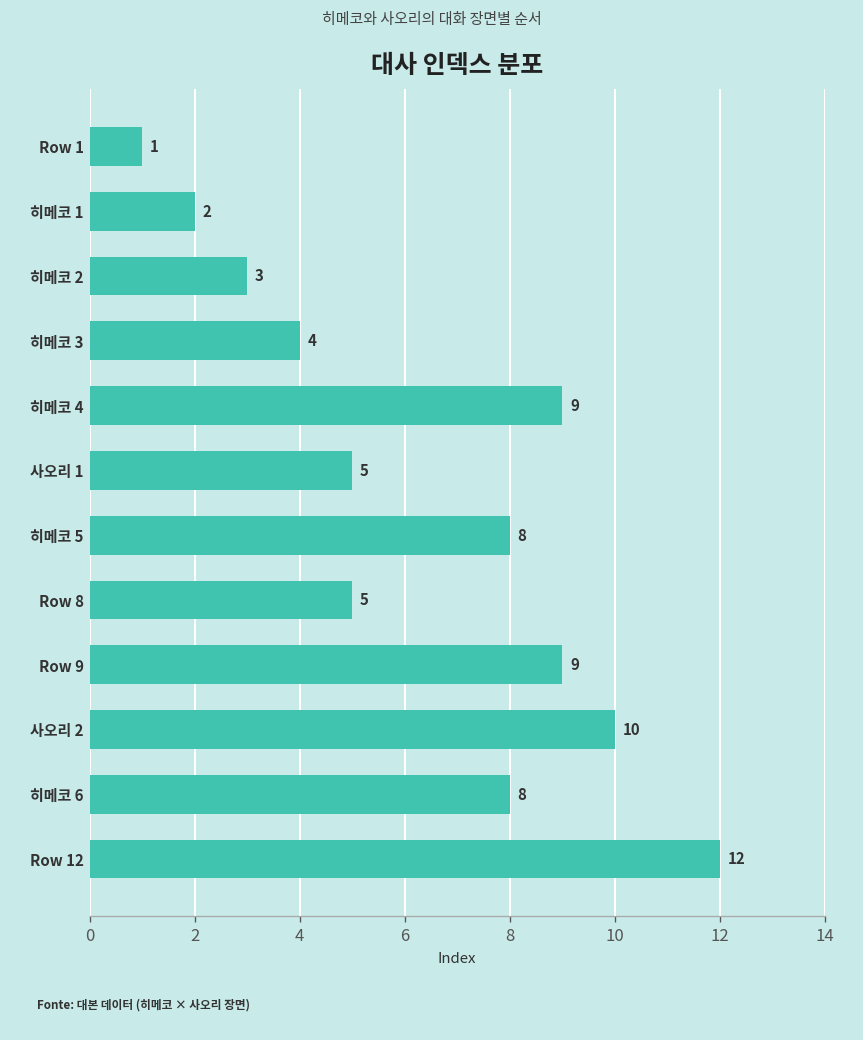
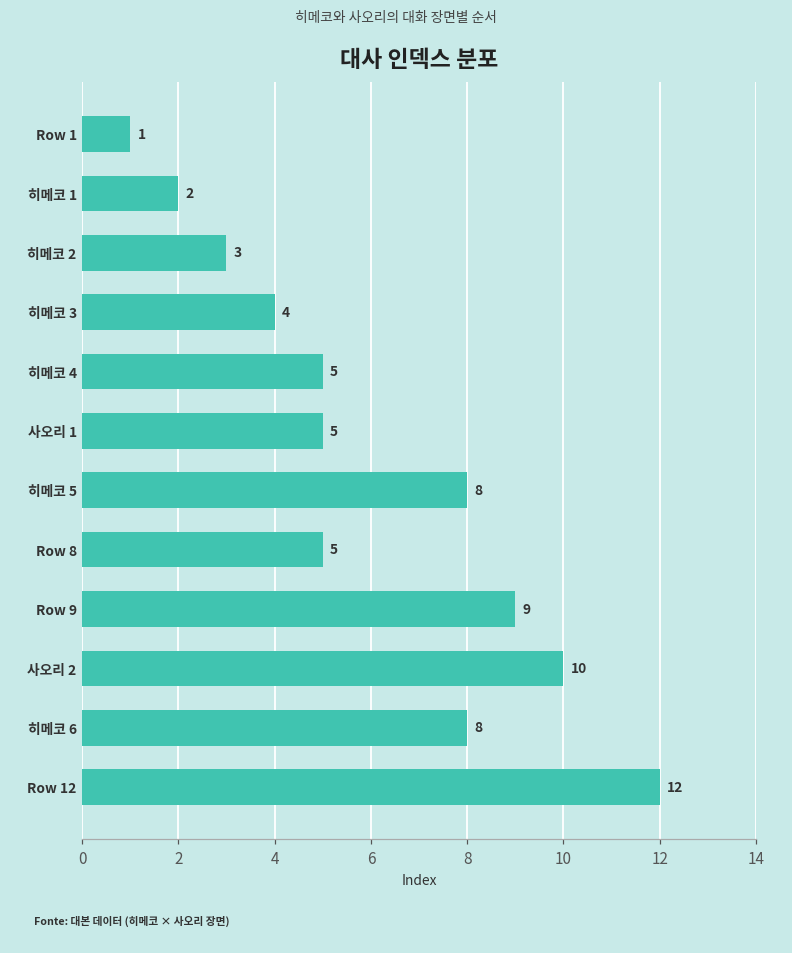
히메코 4: 9 -> 5
